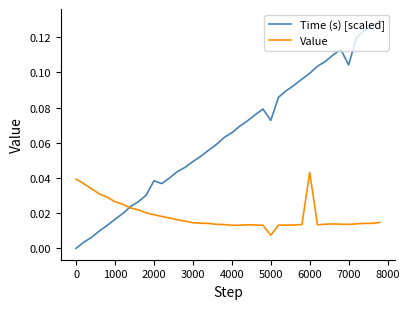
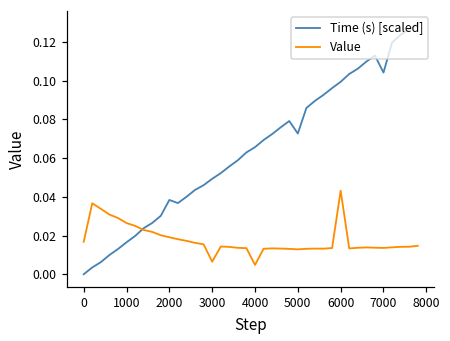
Value, 0: 0.039 -> 0.017
Value, 3000: 0.015 -> 0.006
Value, 4000: 0.013 -> 0.005
Value, 5000: 0.008 -> 0.013
